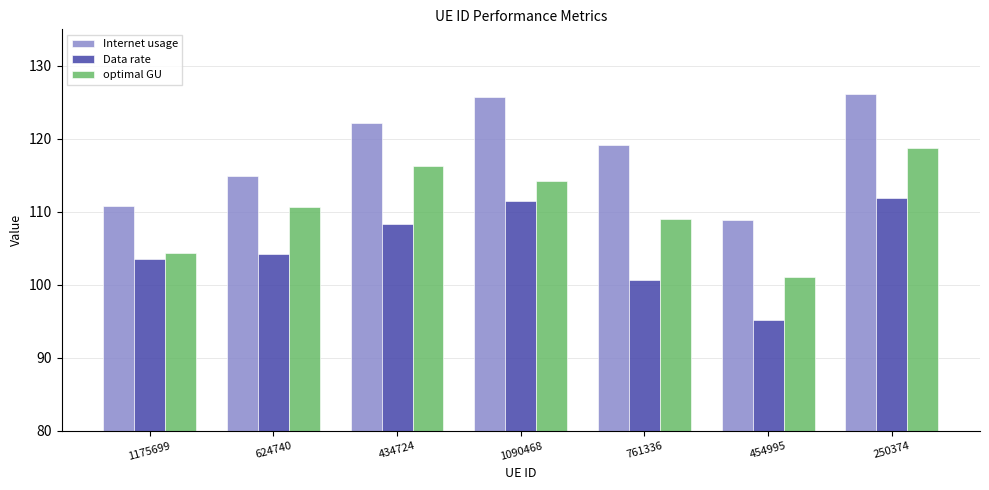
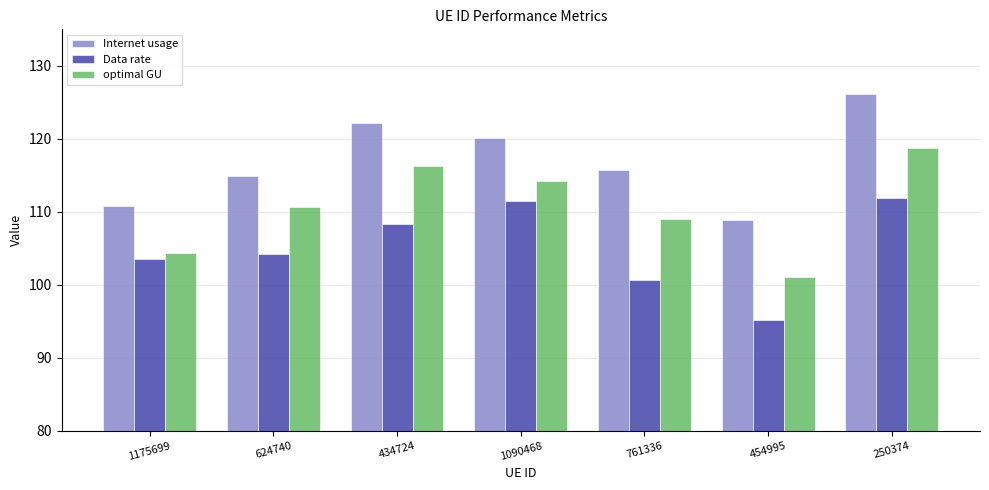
Internet usage, 1090468: 126 -> 120
Internet usage, 761336: 119 -> 116
